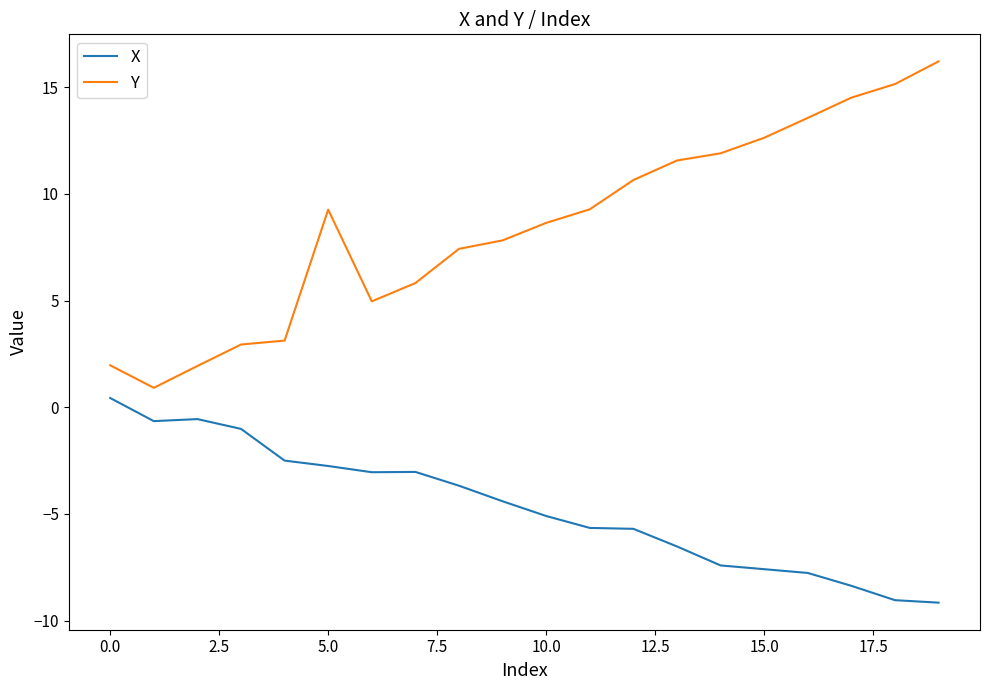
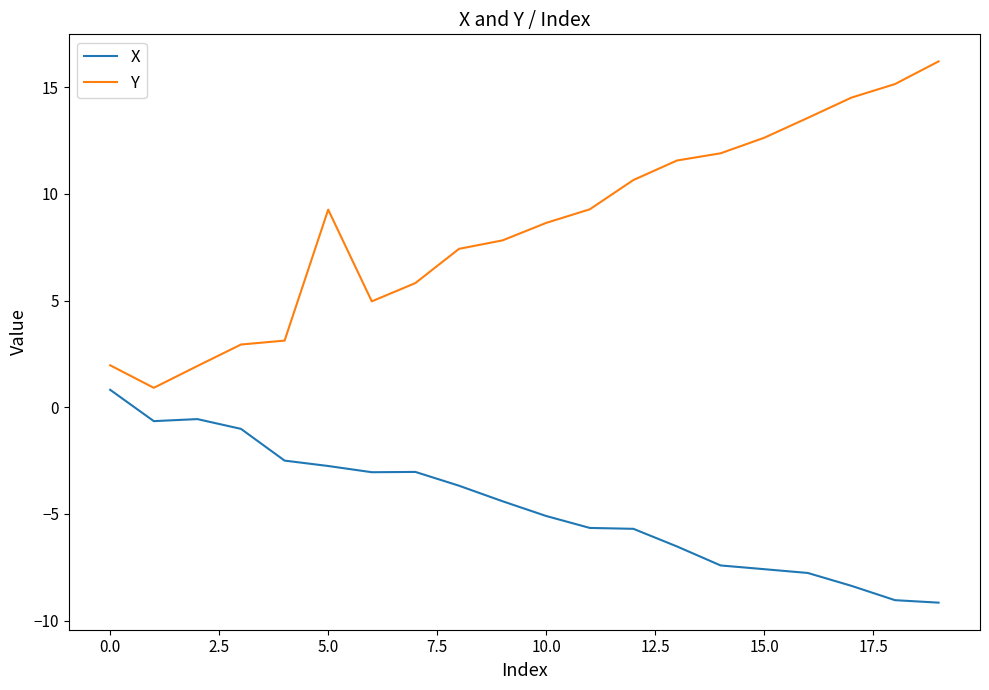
X, 0.0: 0.4 -> 0.8
